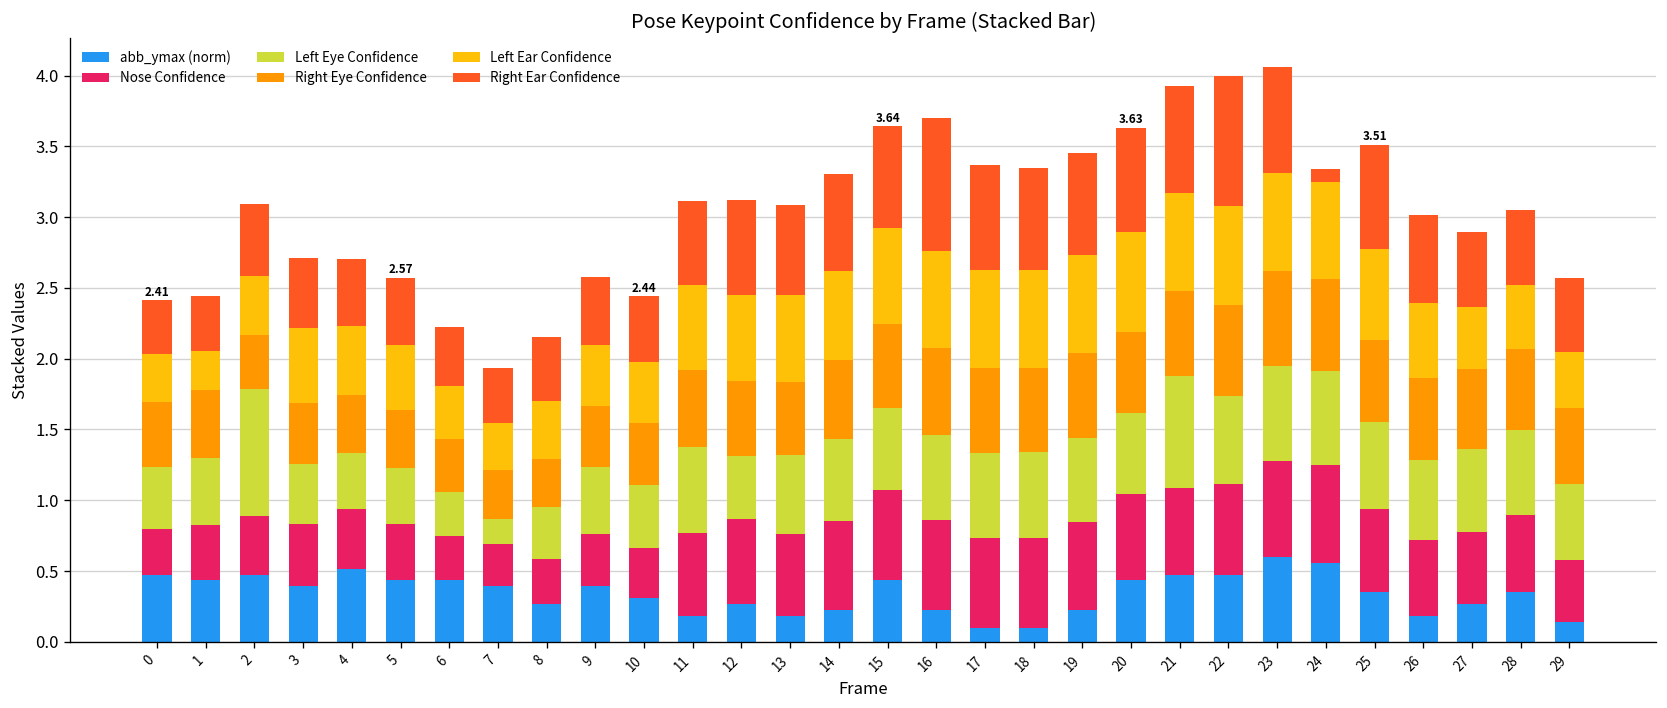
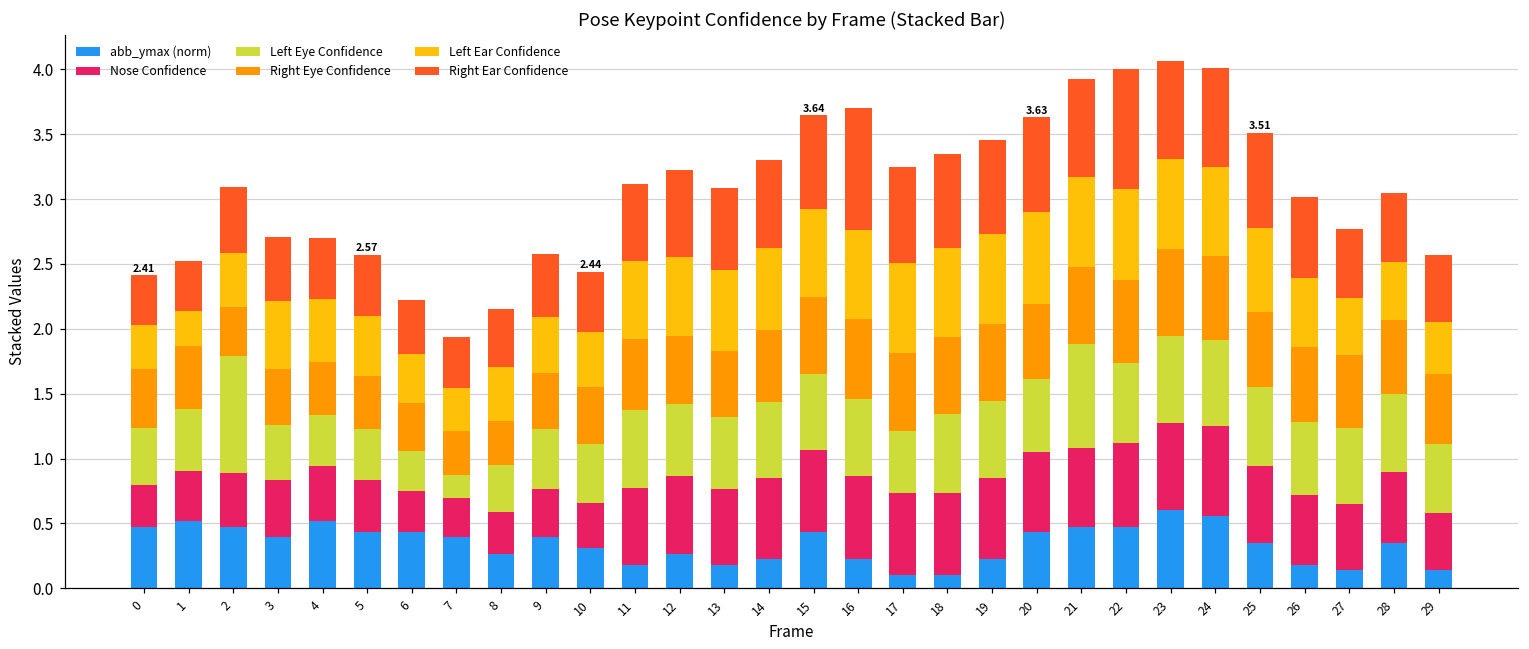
abb_ymax (norm), 1: 0.43 -> 0.52
Left Eye Confidence, 12: 0.45 -> 0.55
Left Eye Confidence, 17: 0.60 -> 0.47
Right Ear Confidence, 24: 0.09 -> 0.76
abb_ymax (norm), 27: 0.27 -> 0.14
